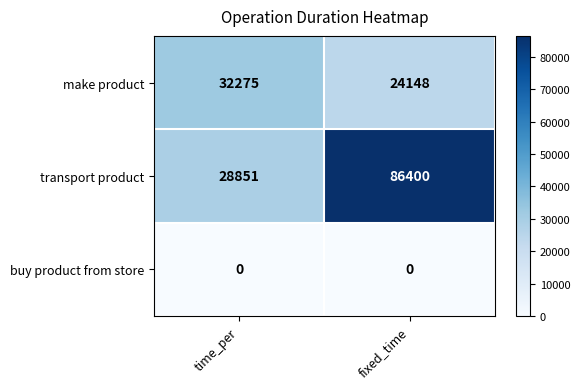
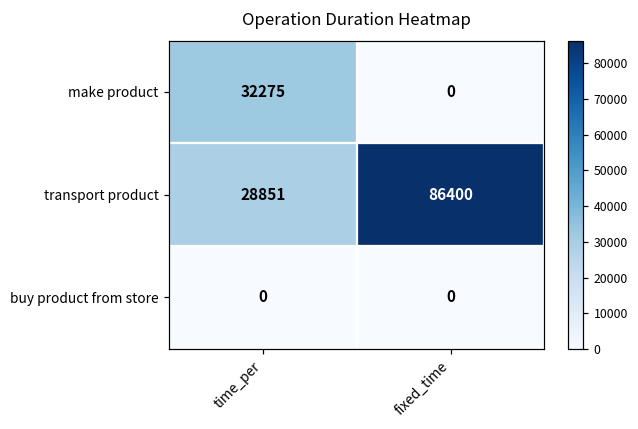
make product, fixed_time: 24148 -> 0
